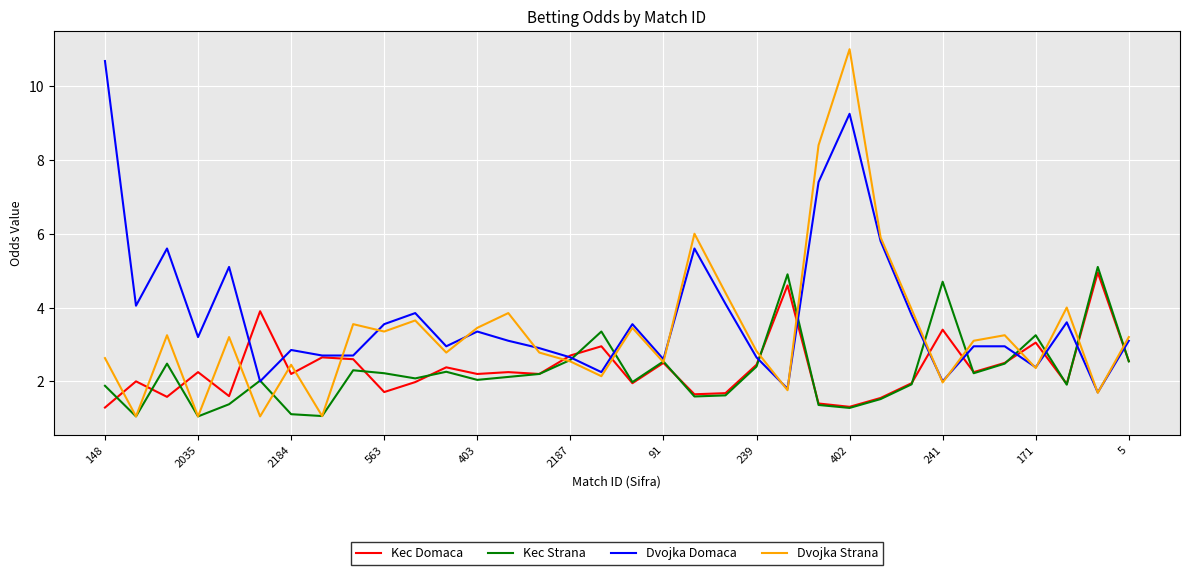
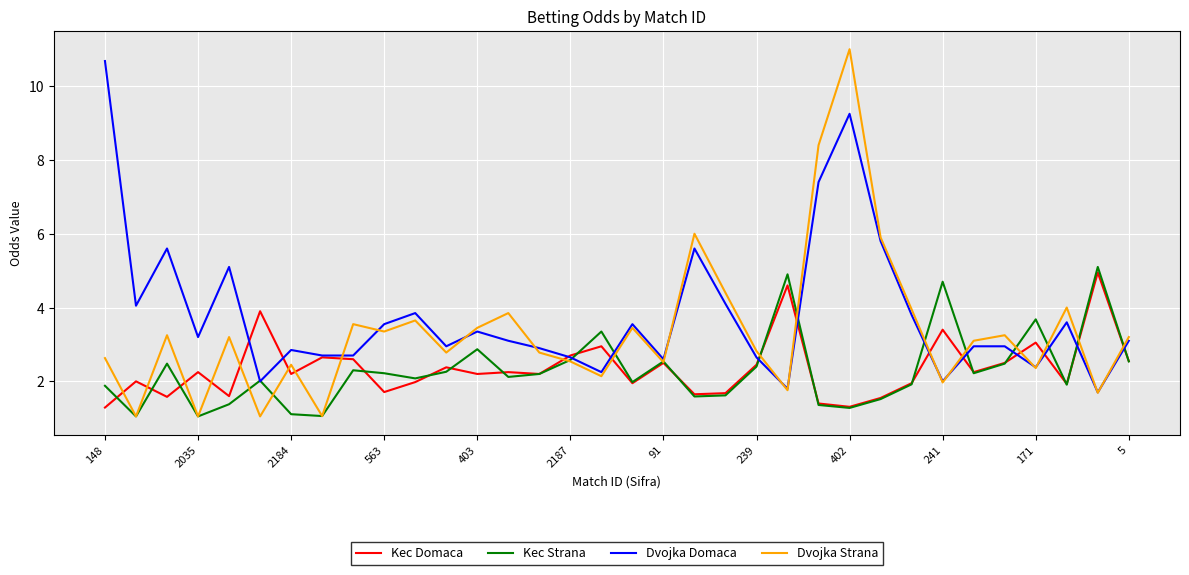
Kec Strana, 403: 2.0 -> 2.9
Kec Strana, 171: 3.3 -> 3.7
